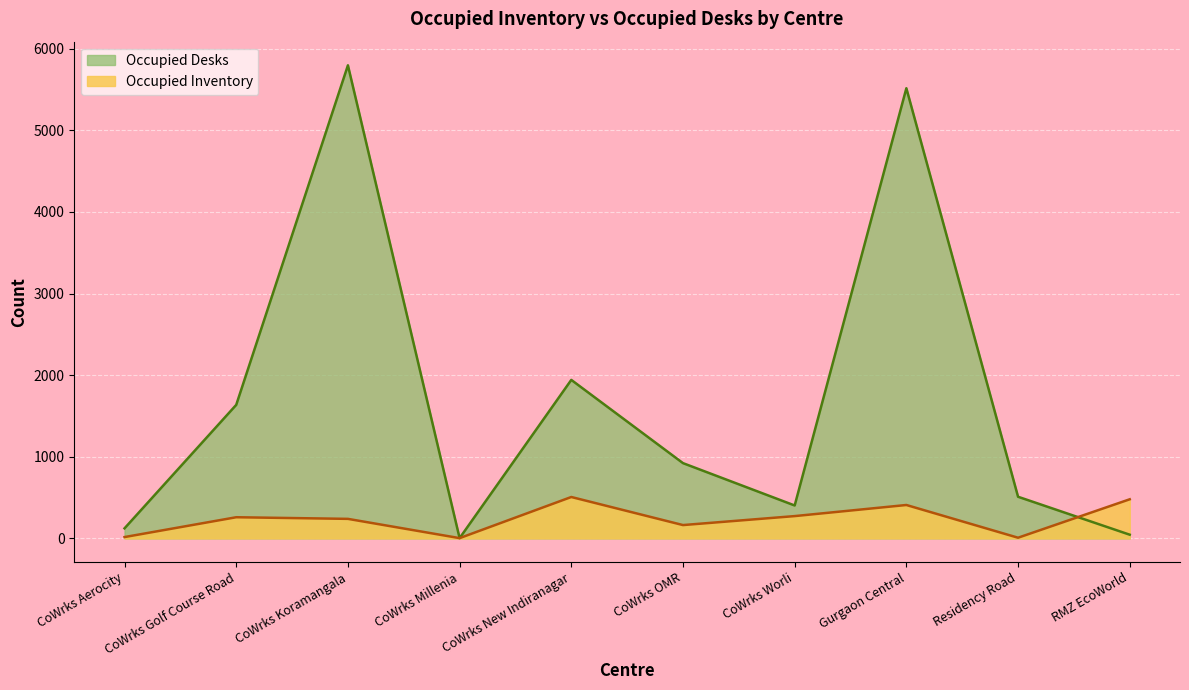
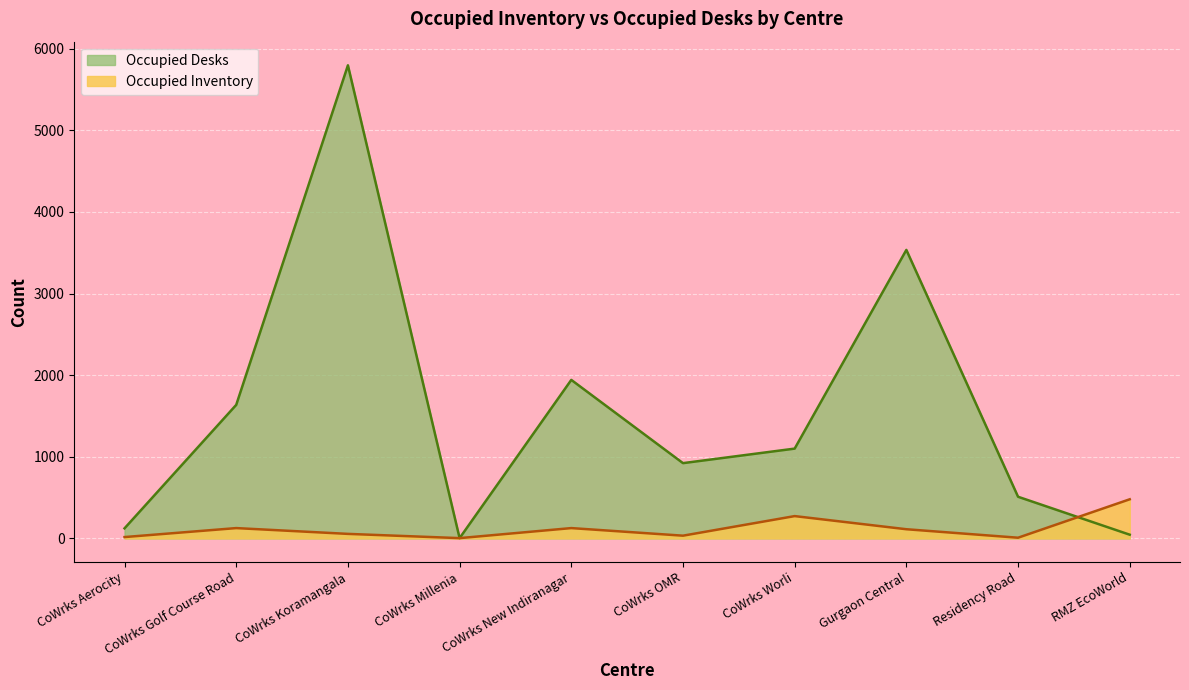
Occupied Inventory, CoWrks Golf Course Road: 300 -> 100
Occupied Inventory, CoWrks Koramangala: 200 -> 100
Occupied Inventory, CoWrks New Indiranagar: 500 -> 100
Occupied Inventory, CoWrks OMR: 200 -> 0
Occupied Desks, CoWrks Worli: 400 -> 1100
Occupied Desks, Gurgaon Central: 5500 -> 3500
Occupied Inventory, Gurgaon Central: 400 -> 100
